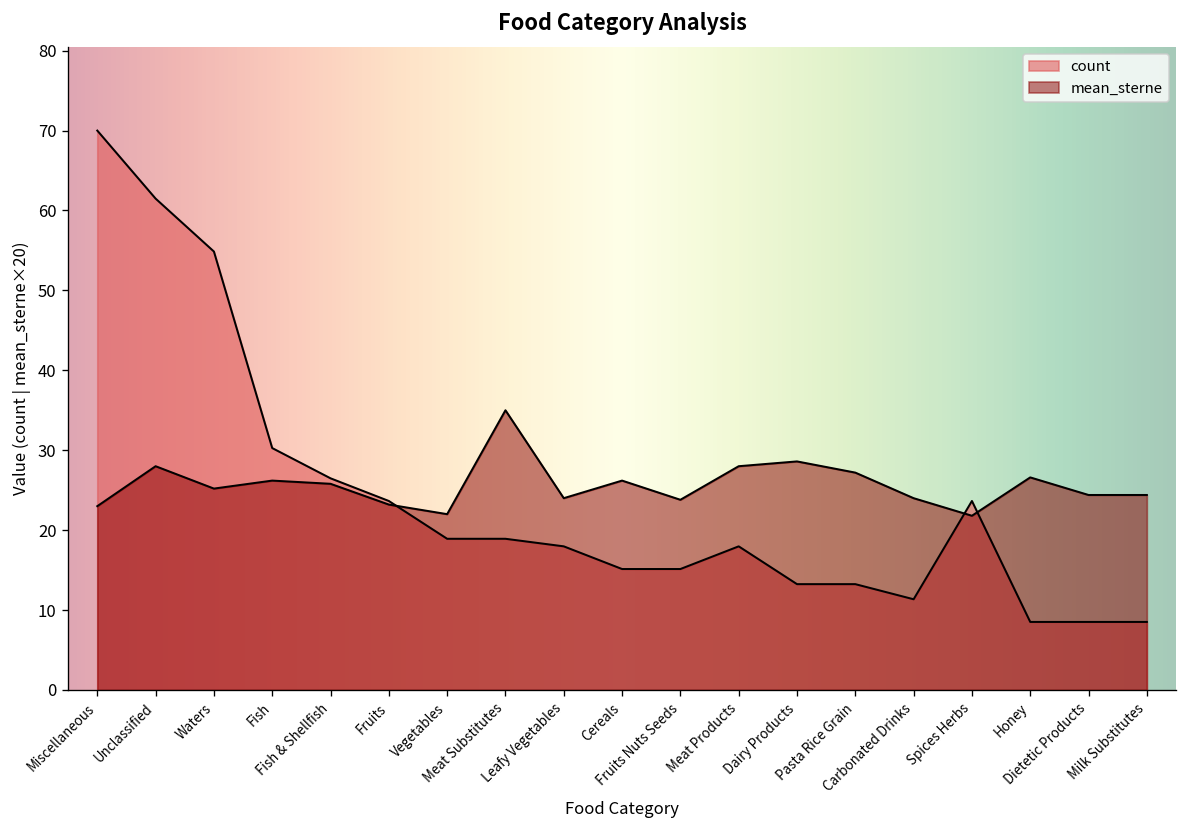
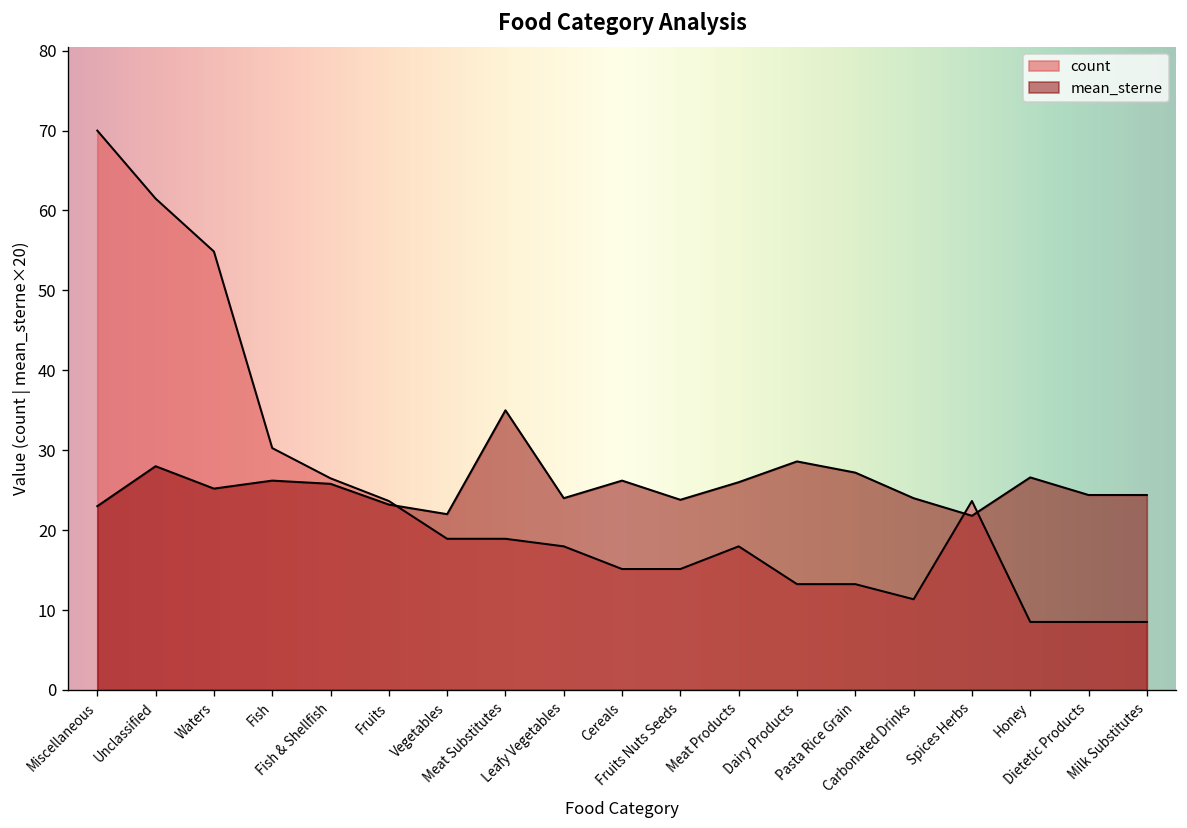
mean_sterne, Meat Products: 28 -> 26
